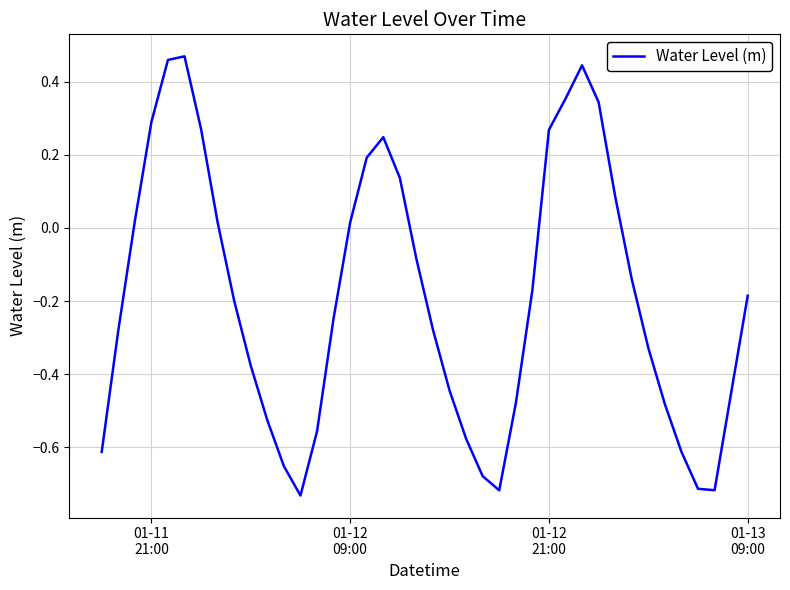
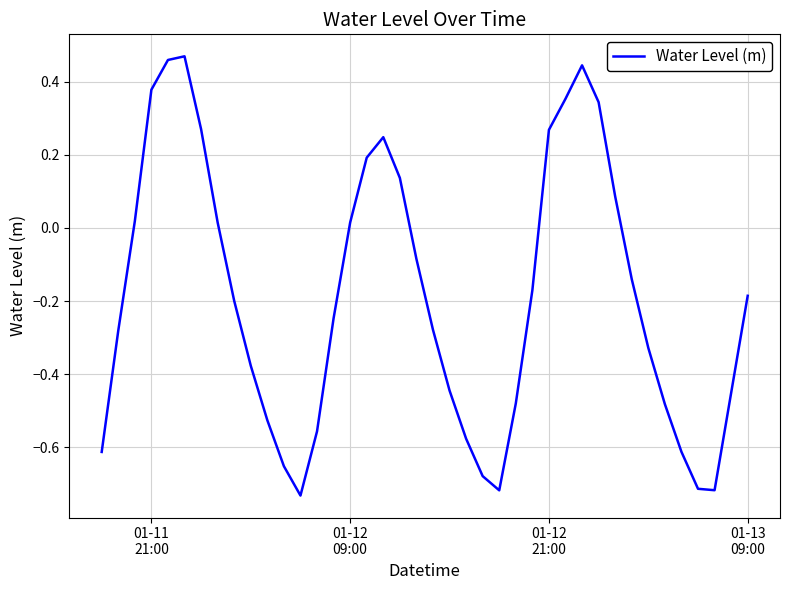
01-11 21:00: 0.29 -> 0.38
